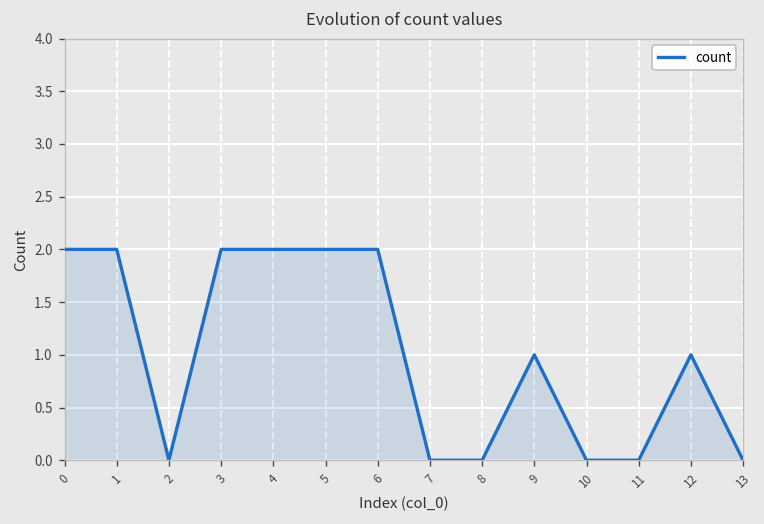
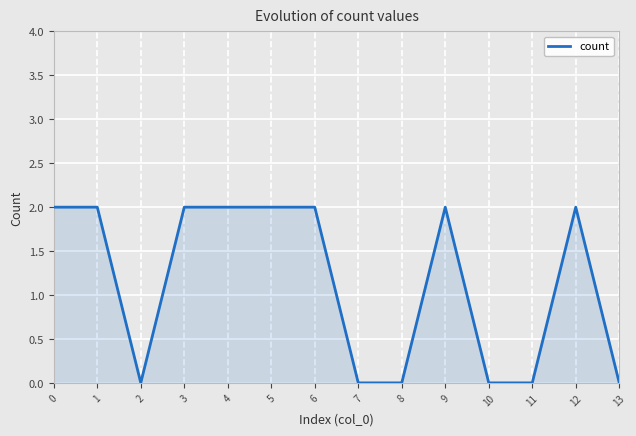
9: 1 -> 2
12: 1 -> 2
